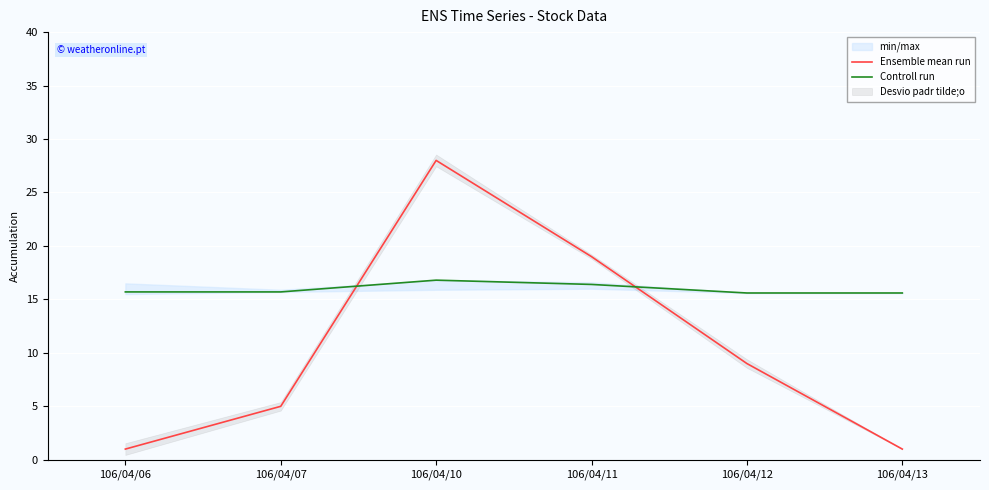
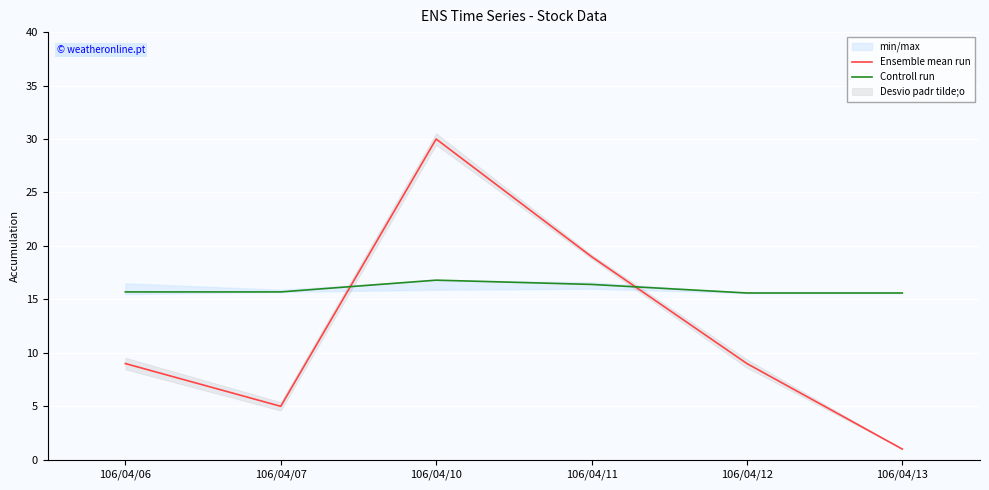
Ensemble mean run, 106/04/06: 1 -> 9
Ensemble mean run, 106/04/10: 28 -> 30
